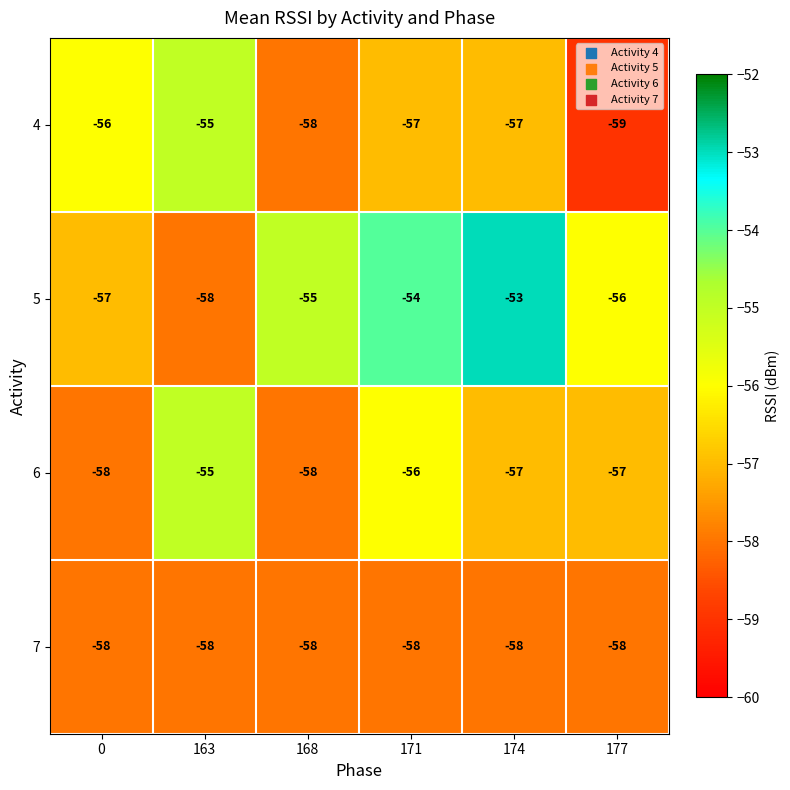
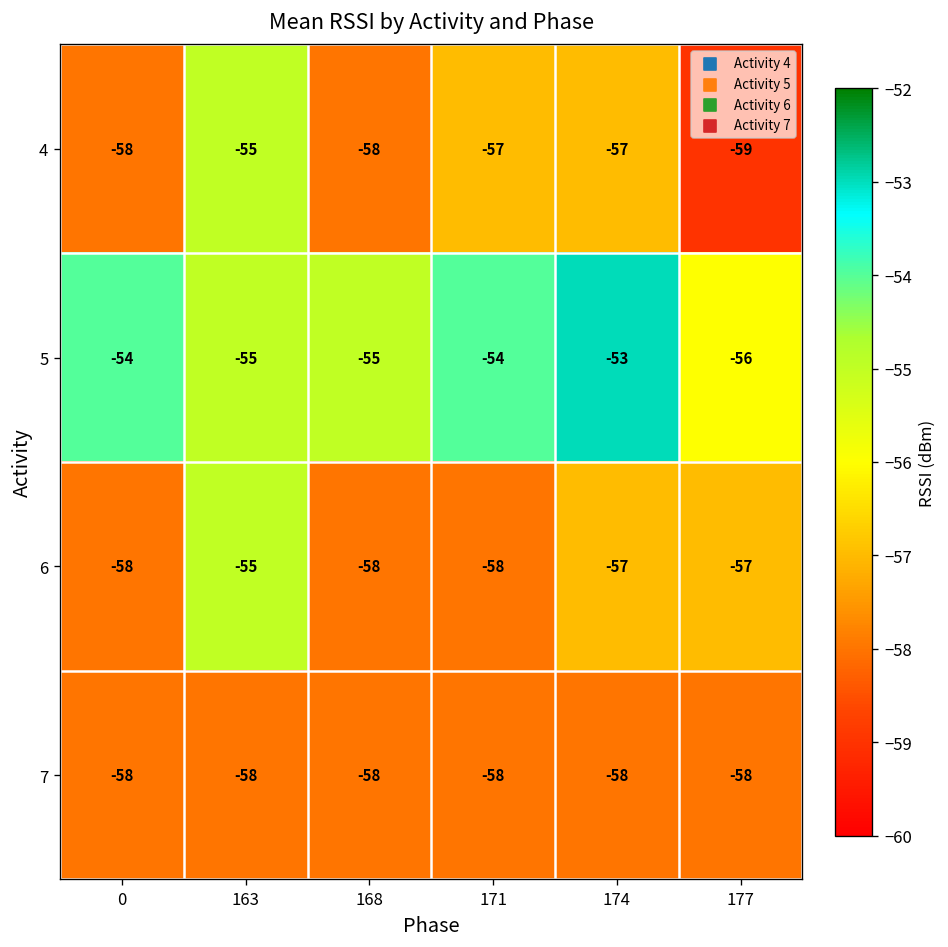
4, 0: -56 -> -58
5, 0: -57 -> -54
5, 163: -58 -> -55
6, 171: -56 -> -58
